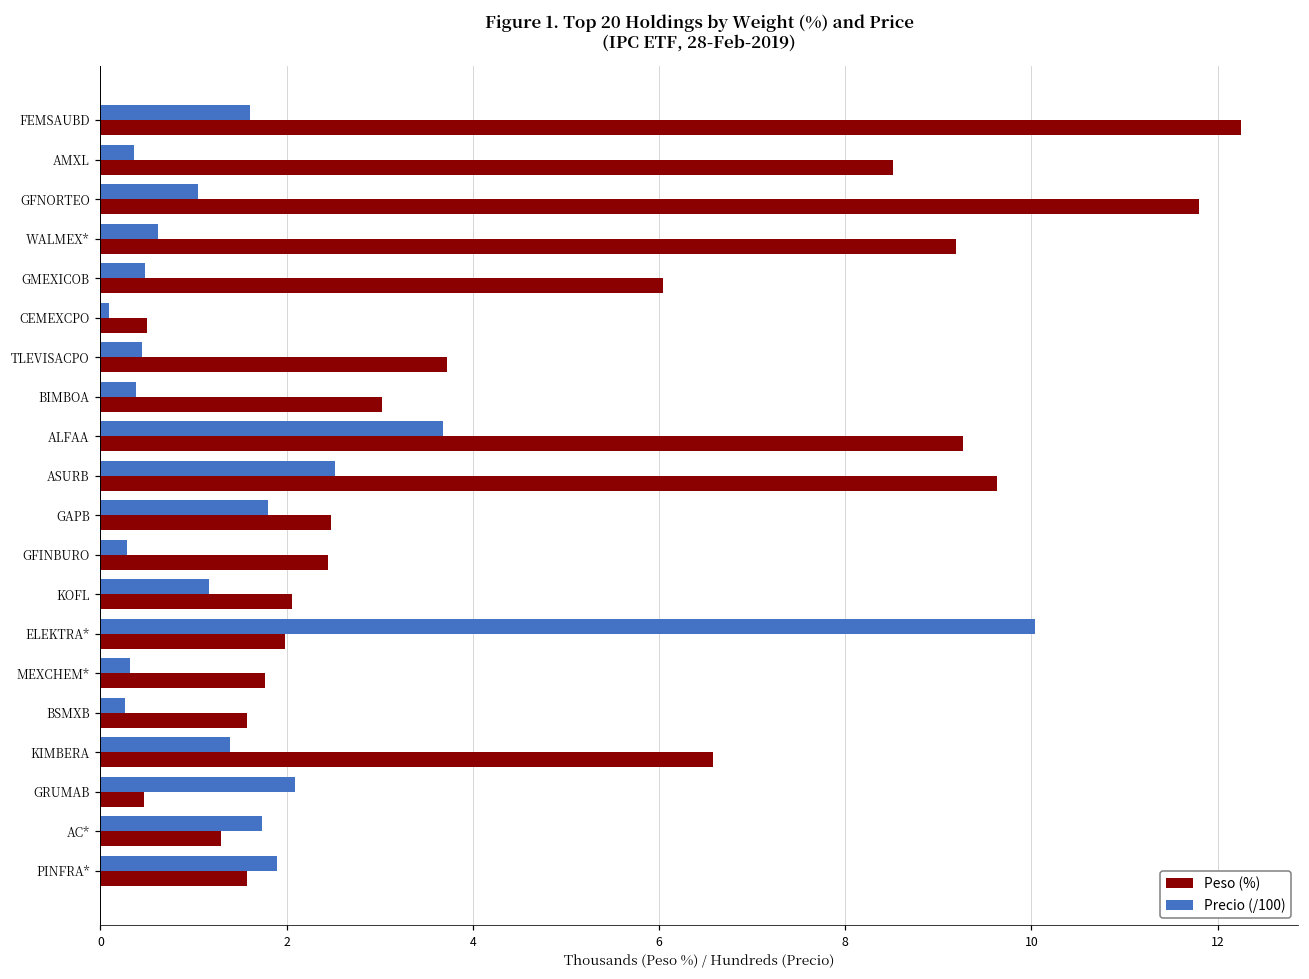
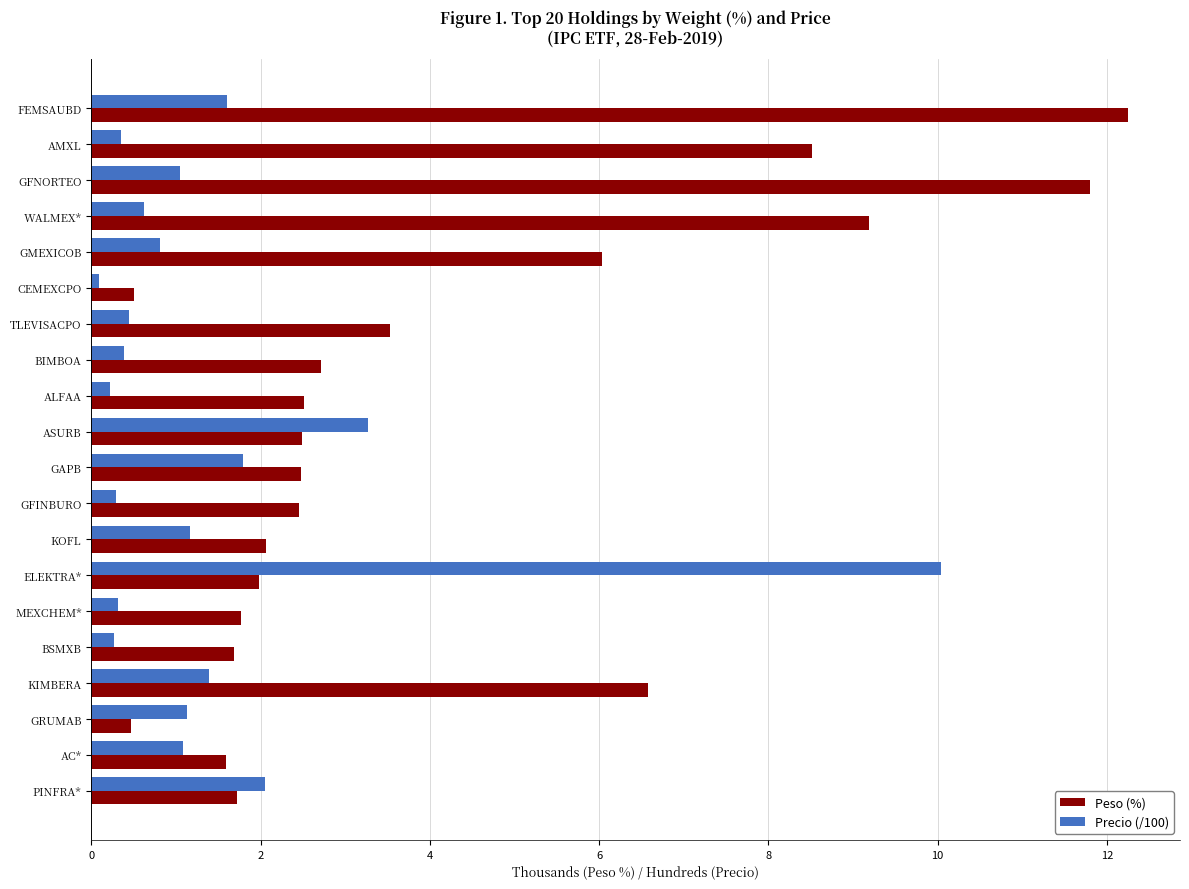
Precio (/100), GMEXICOB: 0.5 -> 0.8
Peso (%), TLEVISACPO: 3.7 -> 3.5
Peso (%), BIMBOA: 3.0 -> 2.7
Precio (/100), ALFAA: 3.7 -> 0.2
Peso (%), ALFAA: 9.3 -> 2.5
Precio (/100), ASURB: 2.5 -> 3.3
Peso (%), ASURB: 9.6 -> 2.5
Peso (%), BSMXB: 1.6 -> 1.7
Precio (/100), GRUMAB: 2.1 -> 1.1
Precio (/100), AC*: 1.7 -> 1.1
Peso (%), AC*: 1.3 -> 1.6
Precio (/100), PINFRA*: 1.9 -> 2.1
Peso (%), PINFRA*: 1.6 -> 1.7
